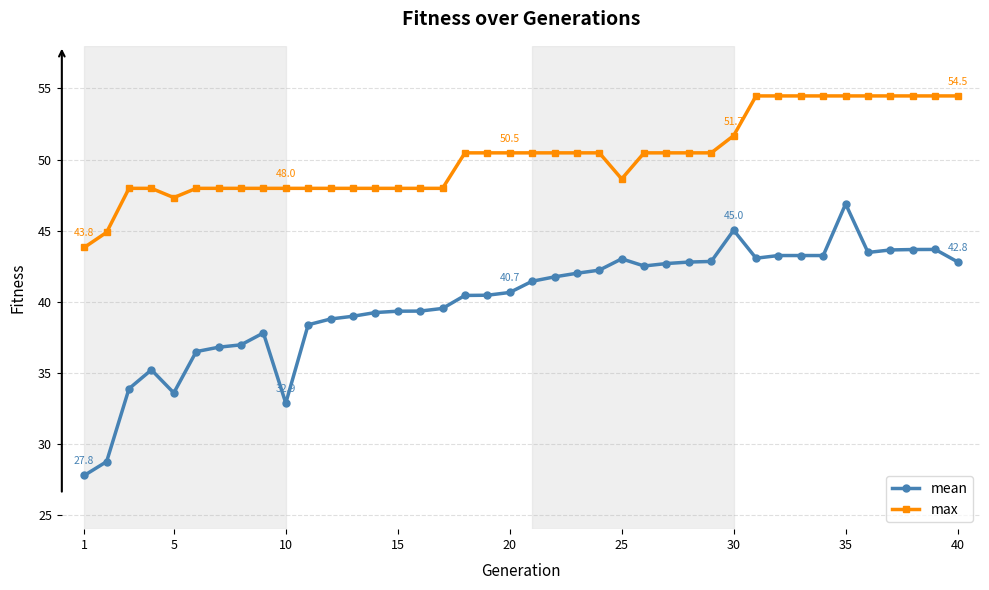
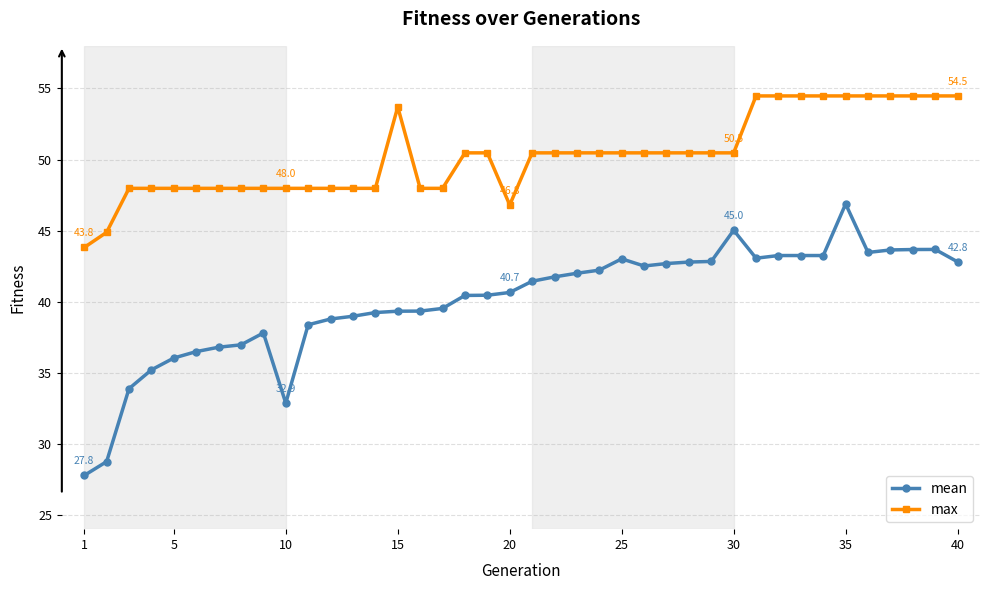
mean, 5: 33.6 -> 36.0
max, 5: 47.3 -> 48.0
max, 15: 48.0 -> 53.7
max, 20: 50.5 -> 46.8
max, 25: 48.6 -> 50.5
max, 30: 51.7 -> 50.5
